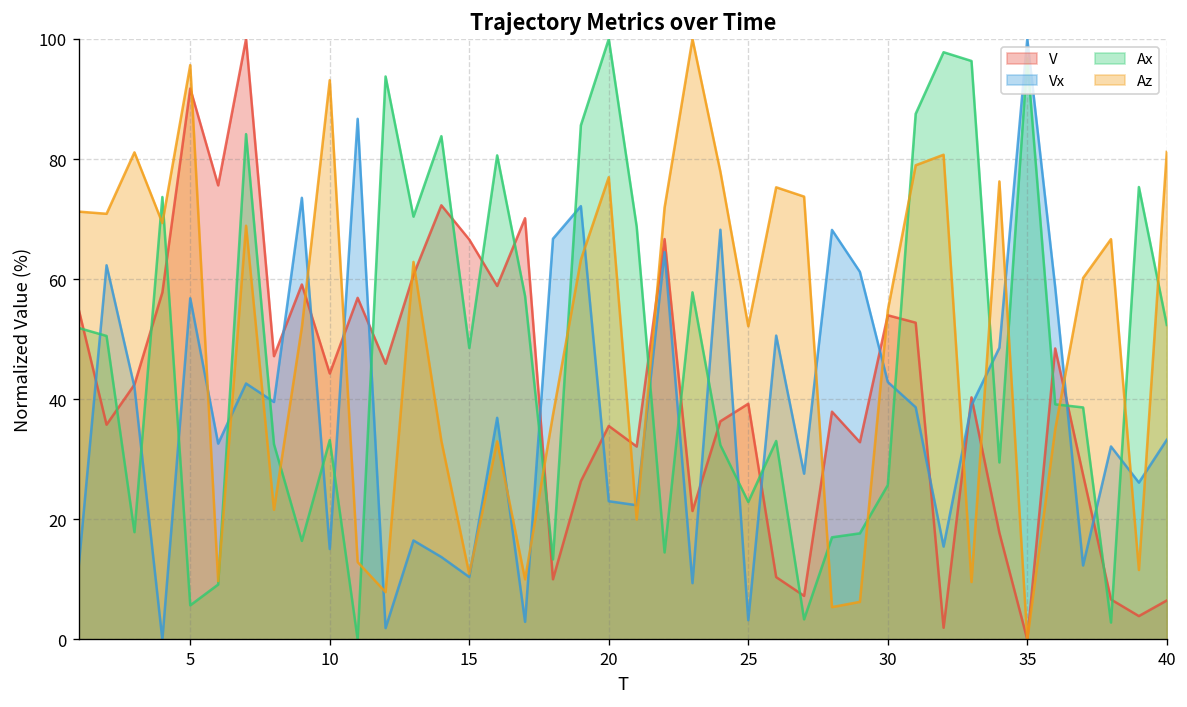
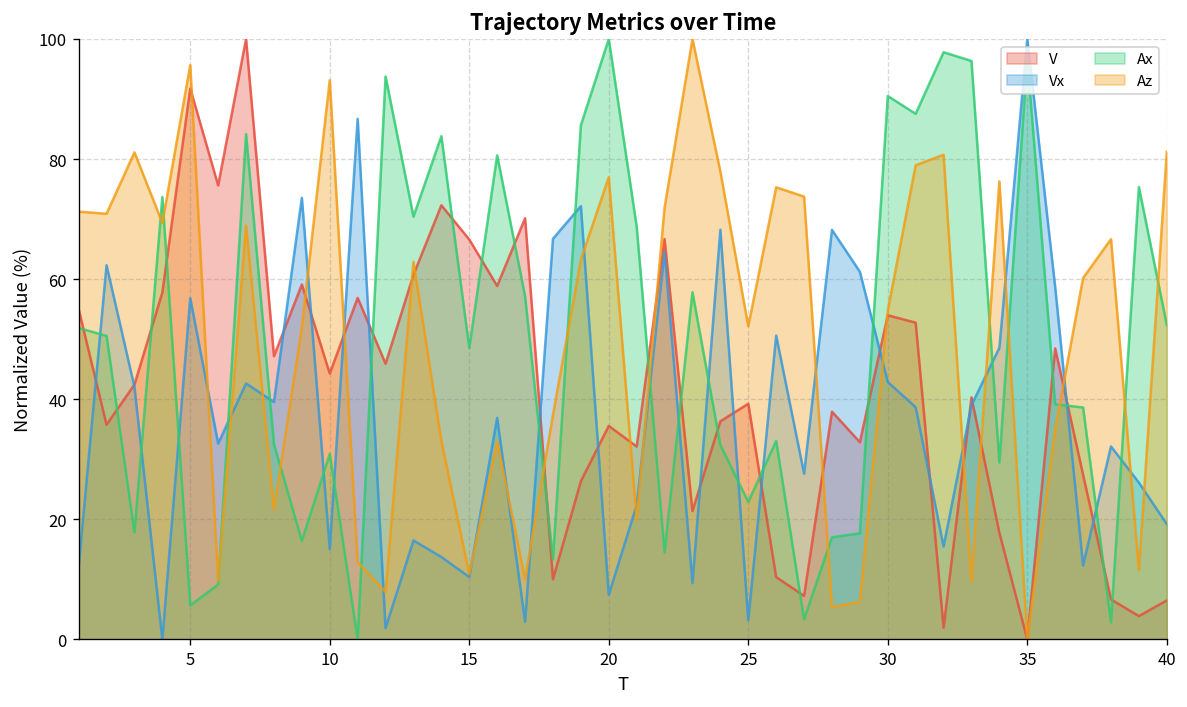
Ax, 10: 33 -> 31
Vx, 20: 23 -> 7
Ax, 30: 26 -> 91
Vx, 40: 33 -> 19
